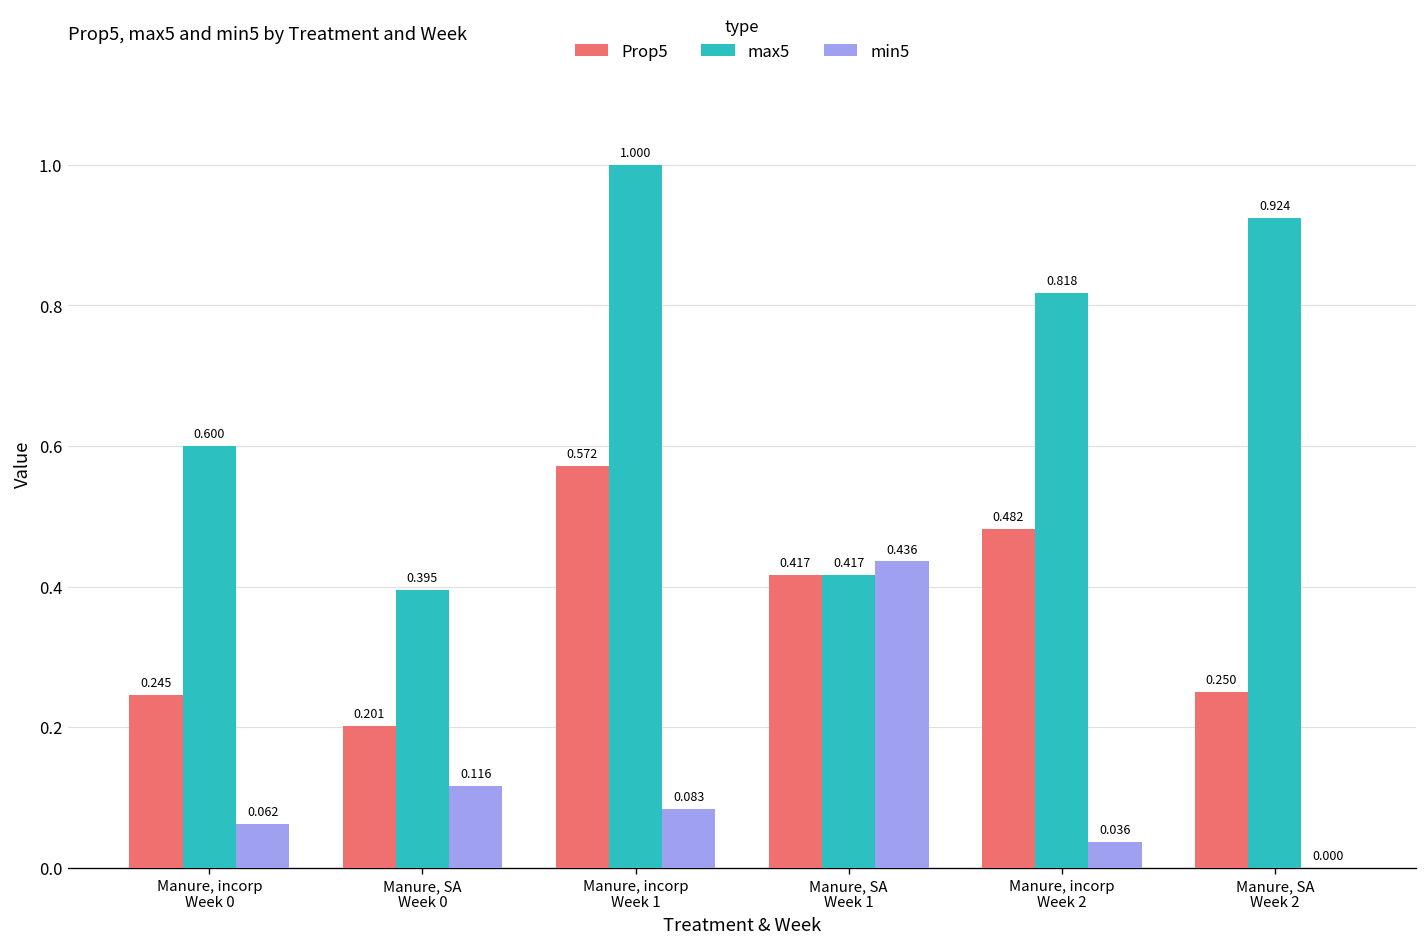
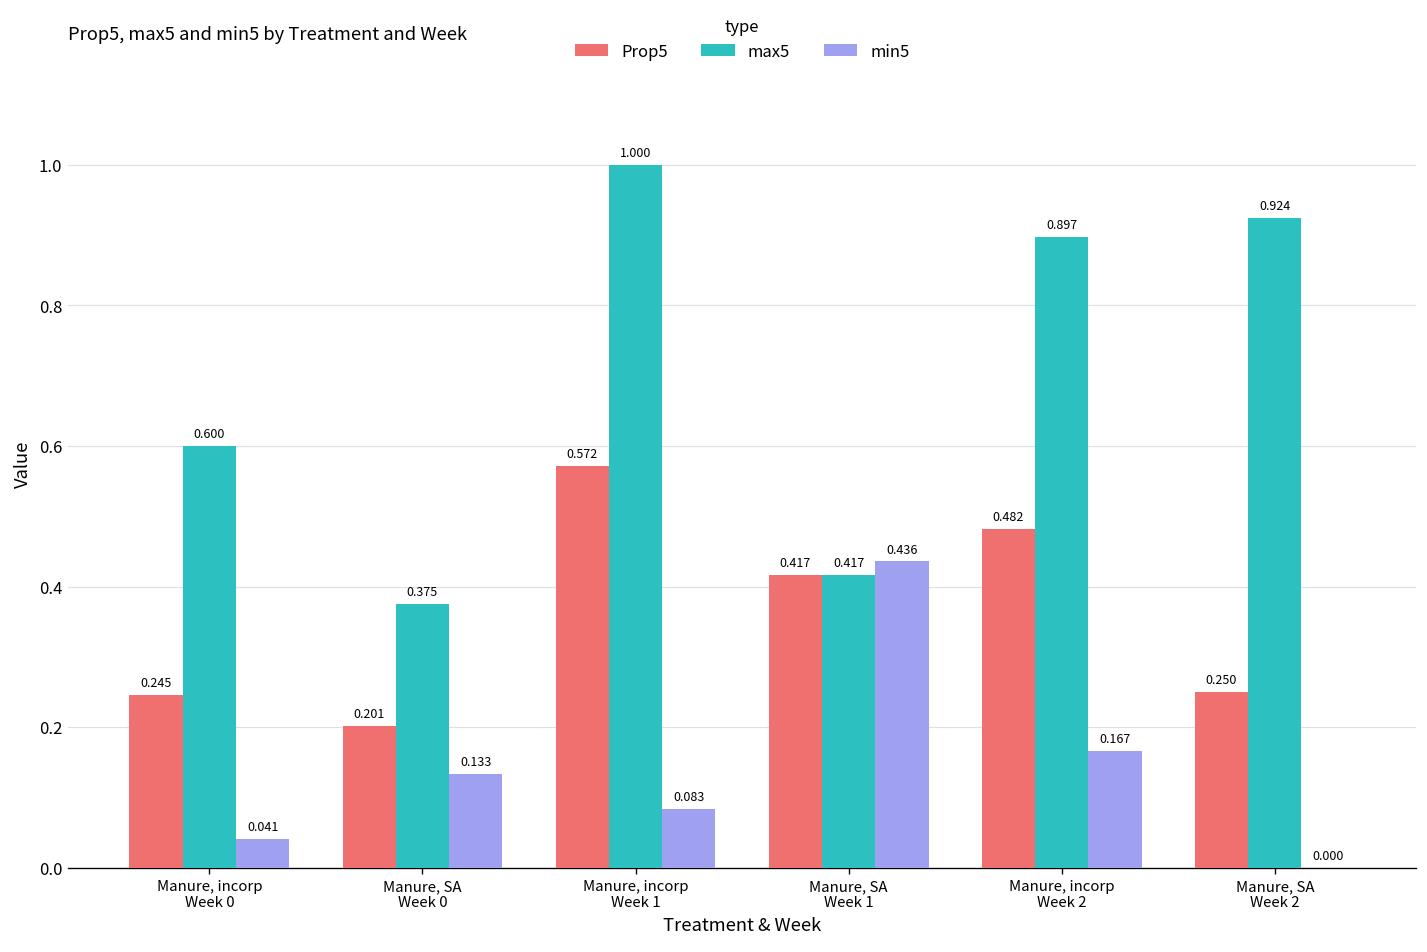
min5, Manure, incorp Week 0: 0.062 -> 0.041
max5, Manure, SA Week 0: 0.395 -> 0.375
min5, Manure, SA Week 0: 0.116 -> 0.133
max5, Manure, incorp Week 2: 0.818 -> 0.897
min5, Manure, incorp Week 2: 0.036 -> 0.167
